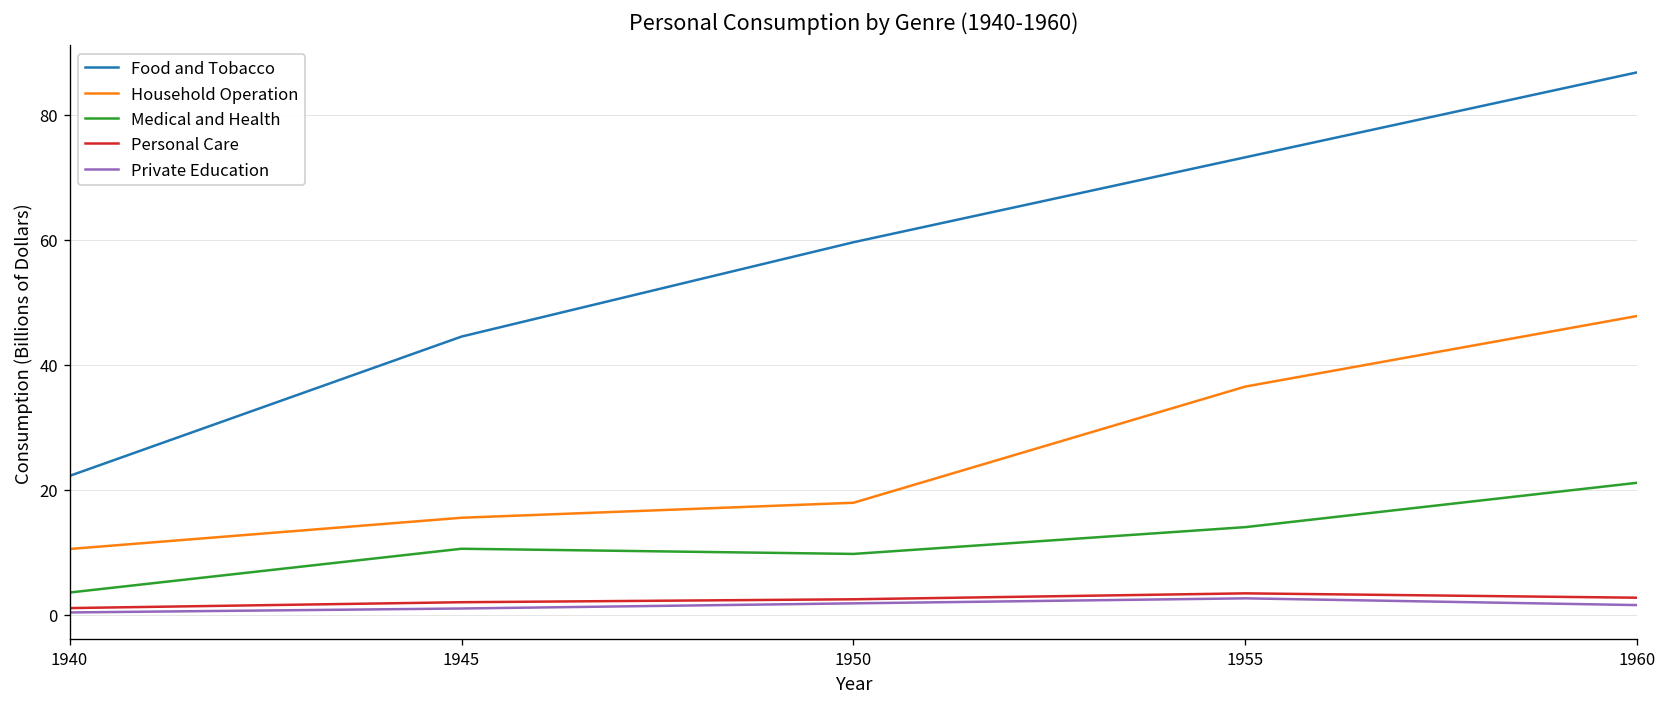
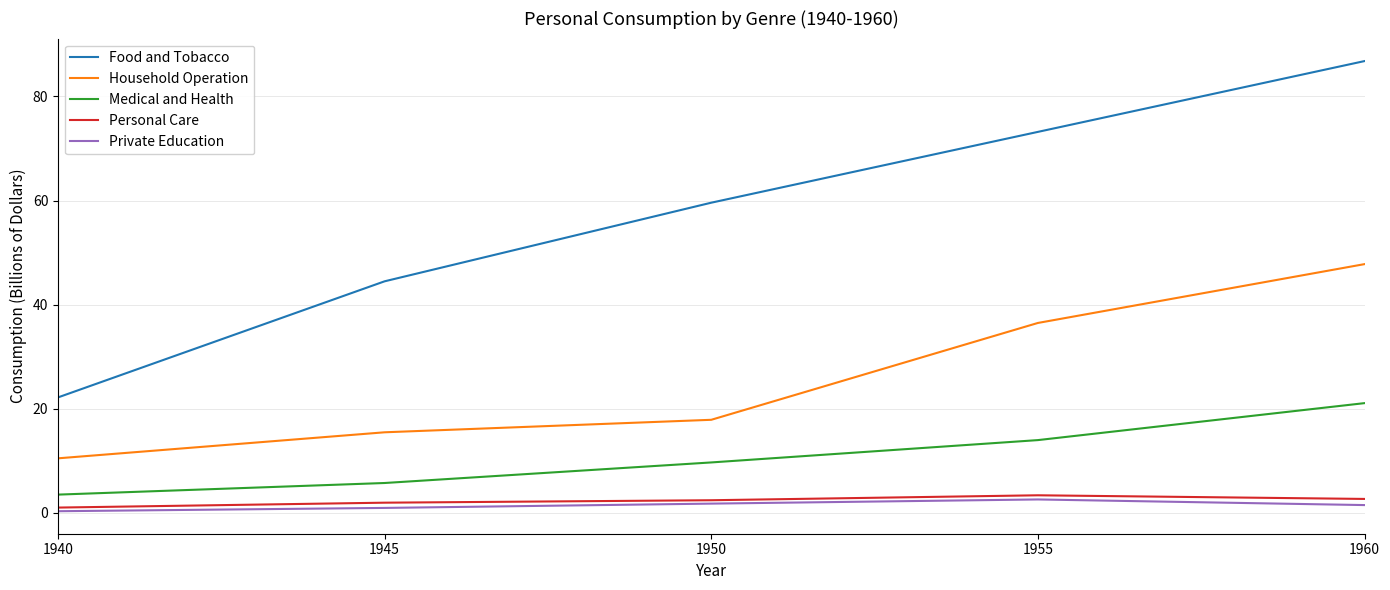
Medical and Health, 1945: 11 -> 6
